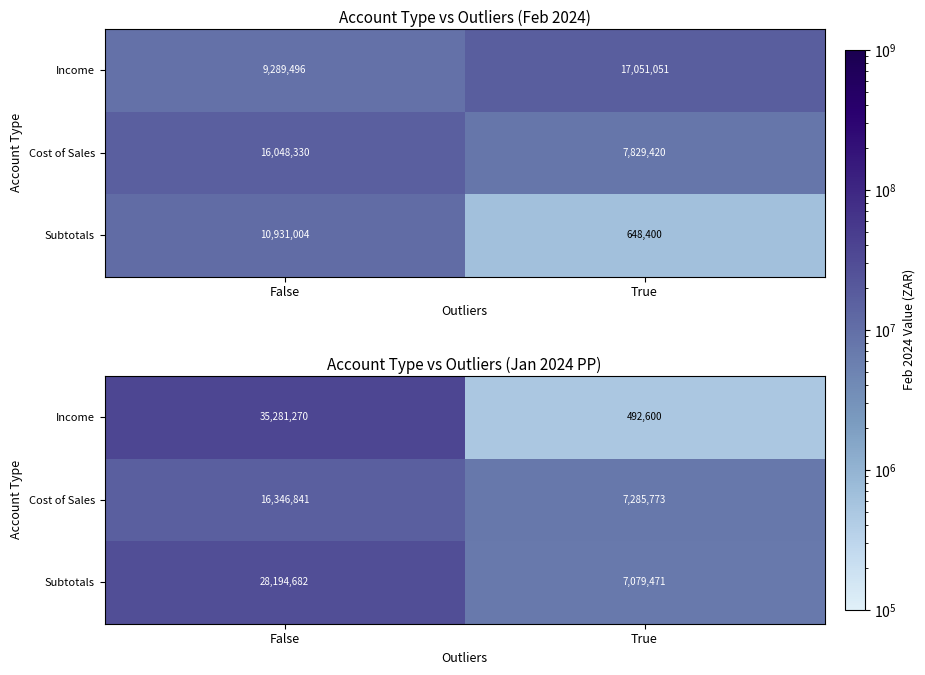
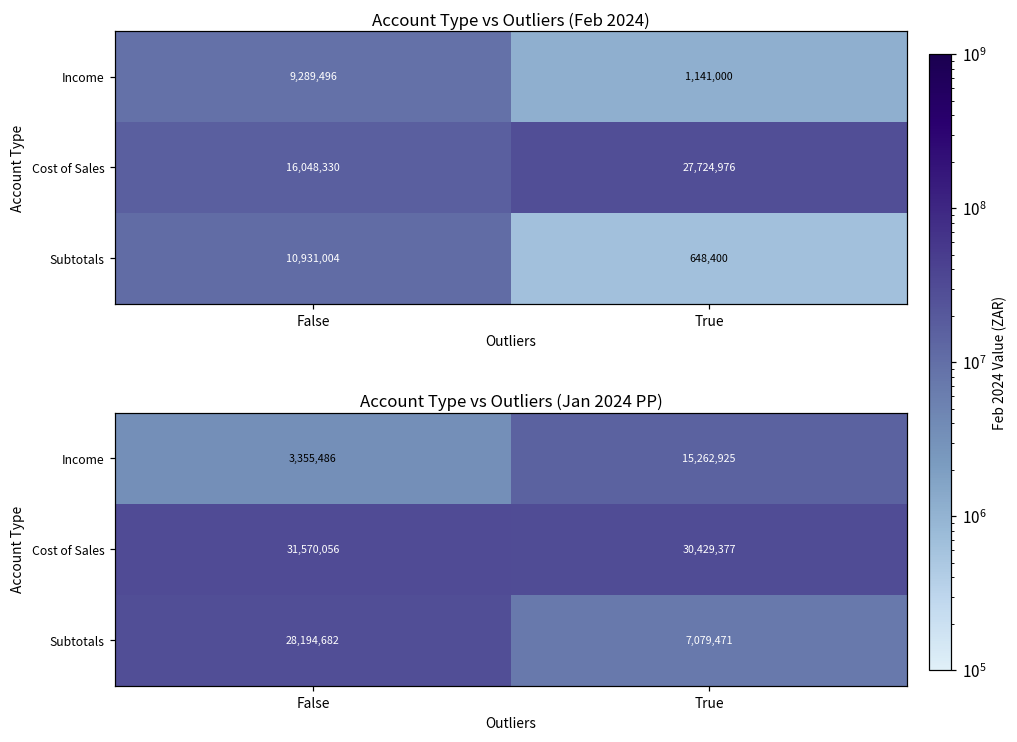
Account Type vs Outliers (Feb 2024), Income, True: 17,051,051 -> 1,141,000
Account Type vs Outliers (Feb 2024), Cost of Sales, True: 7,829,420 -> 27,724,976
Account Type vs Outliers (Jan 2024 PP), Income, False: 35,281,270 -> 3,355,486
Account Type vs Outliers (Jan 2024 PP), Income, True: 492,600 -> 15,262,925
Account Type vs Outliers (Jan 2024 PP), Cost of Sales, False: 16,346,841 -> 31,570,056
Account Type vs Outliers (Jan 2024 PP), Cost of Sales, True: 7,285,773 -> 30,429,377
